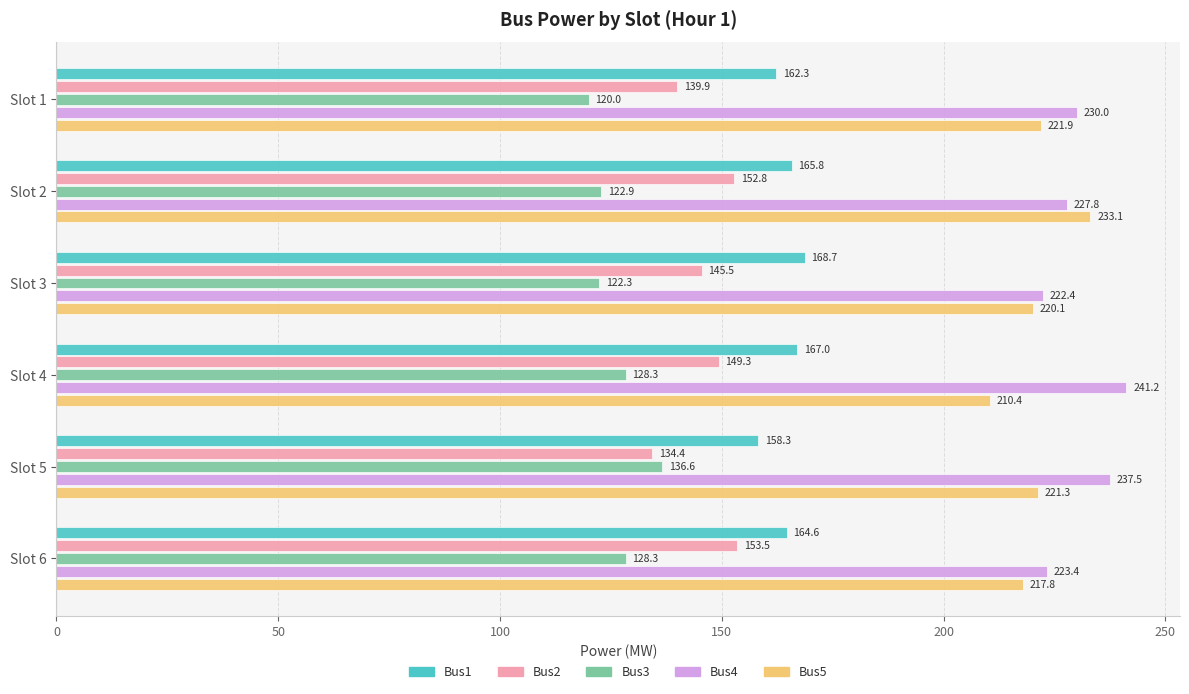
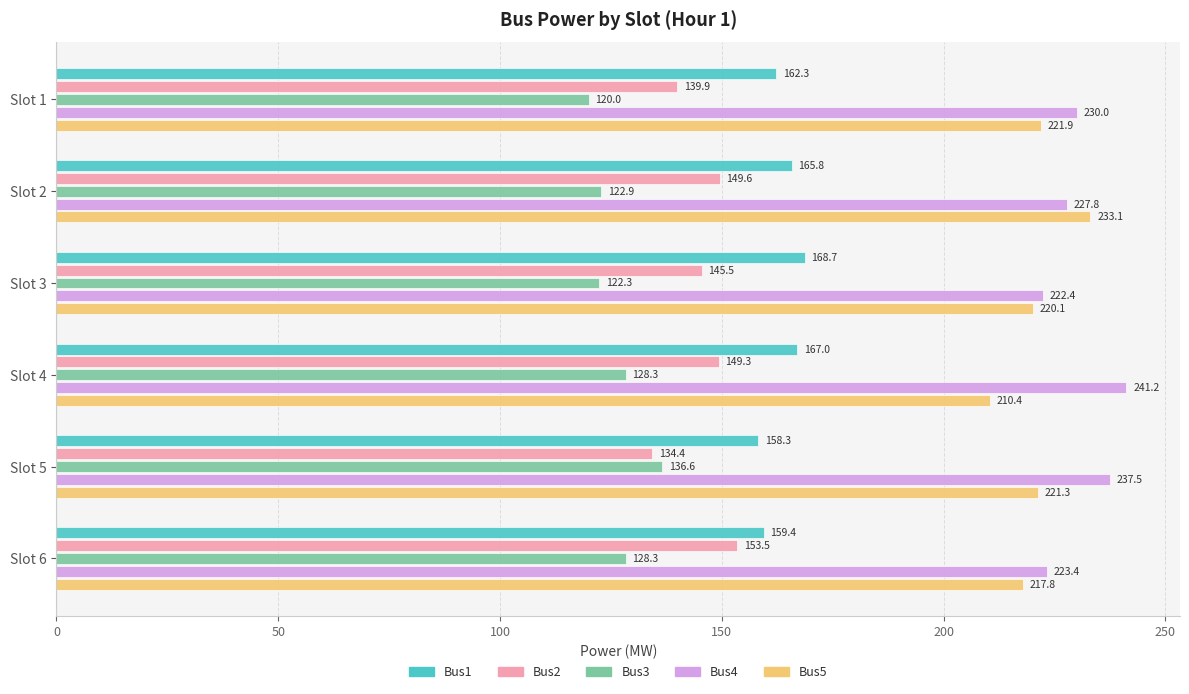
Bus2, Slot 2: 152.8 -> 149.6
Bus1, Slot 6: 164.6 -> 159.4
